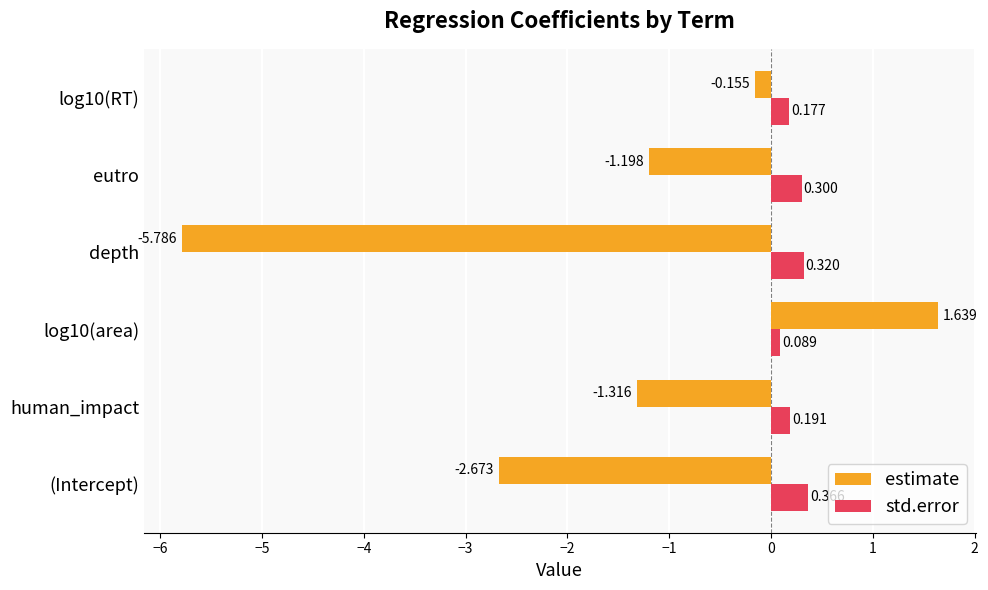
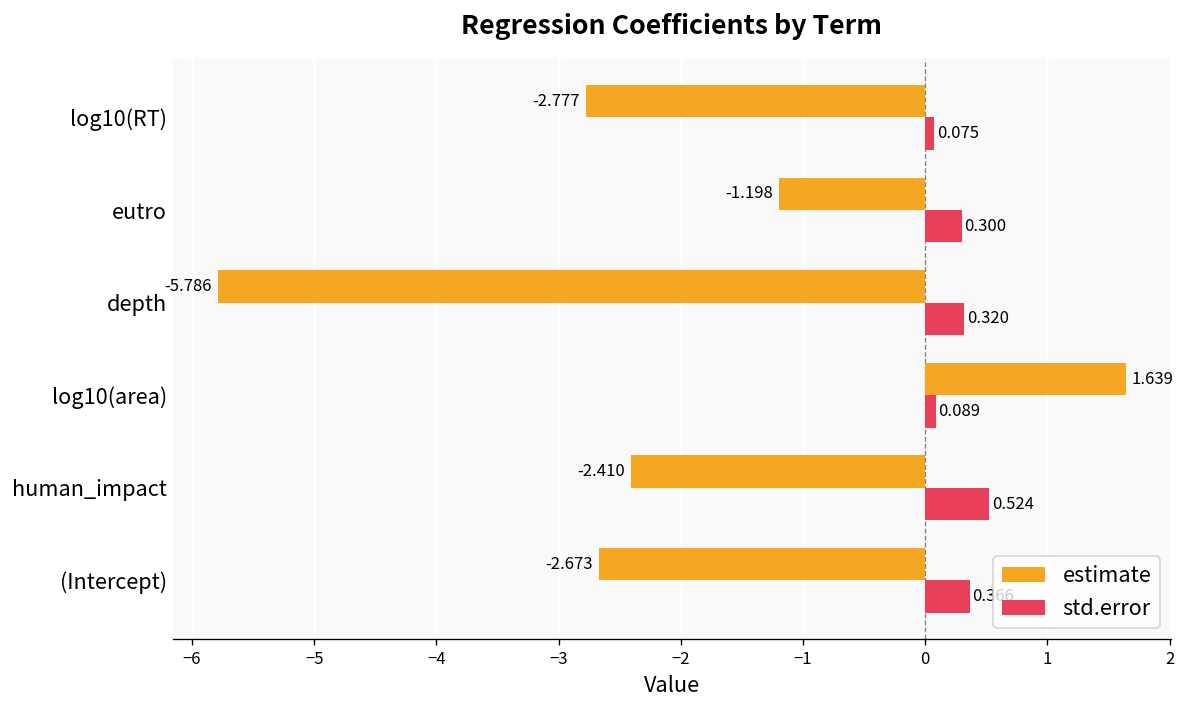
estimate, log10(RT): -0.155 -> -2.777
std.error, log10(RT): 0.177 -> 0.075
estimate, human_impact: -1.316 -> -2.410
std.error, human_impact: 0.191 -> 0.524
